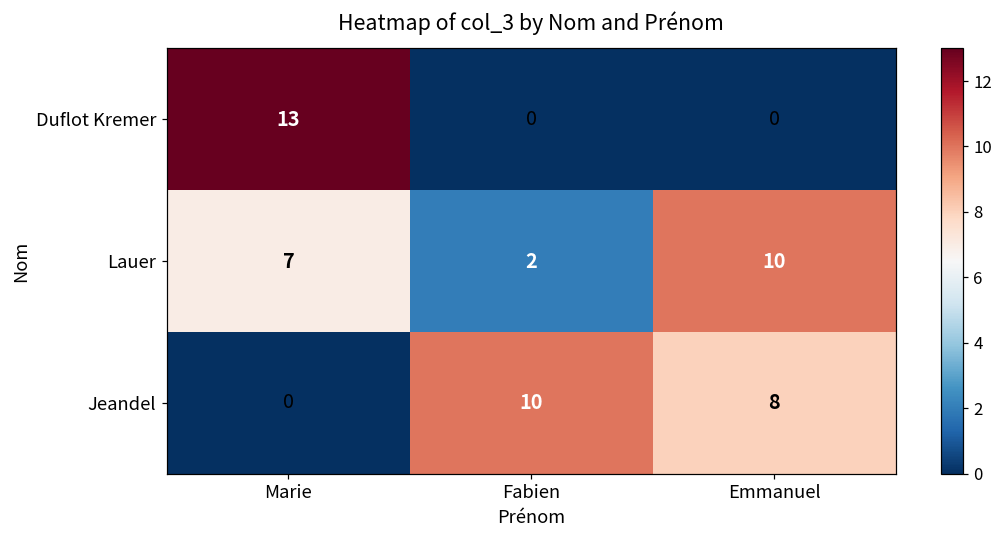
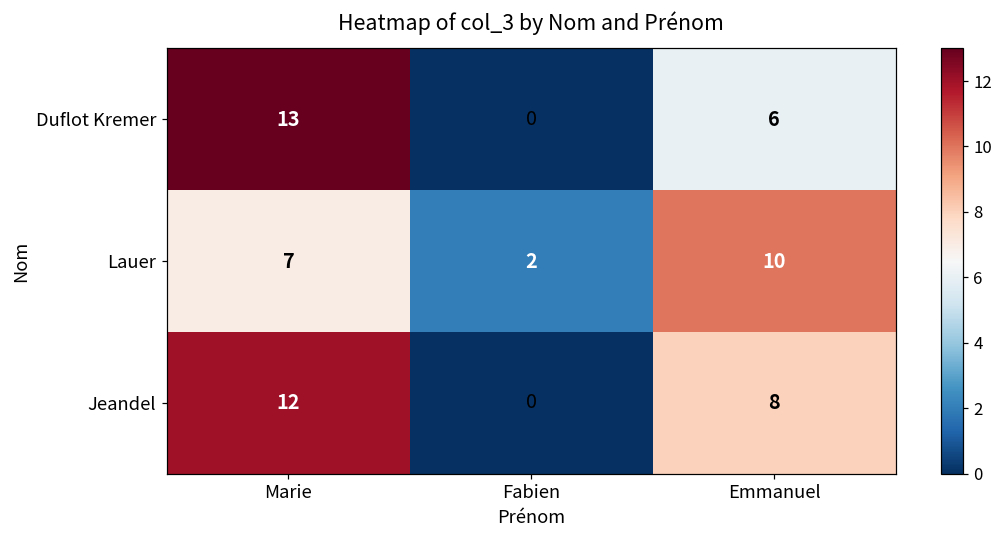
Duflot Kremer, Emmanuel: 0 -> 6
Jeandel, Marie: 0 -> 12
Jeandel, Fabien: 10 -> 0
